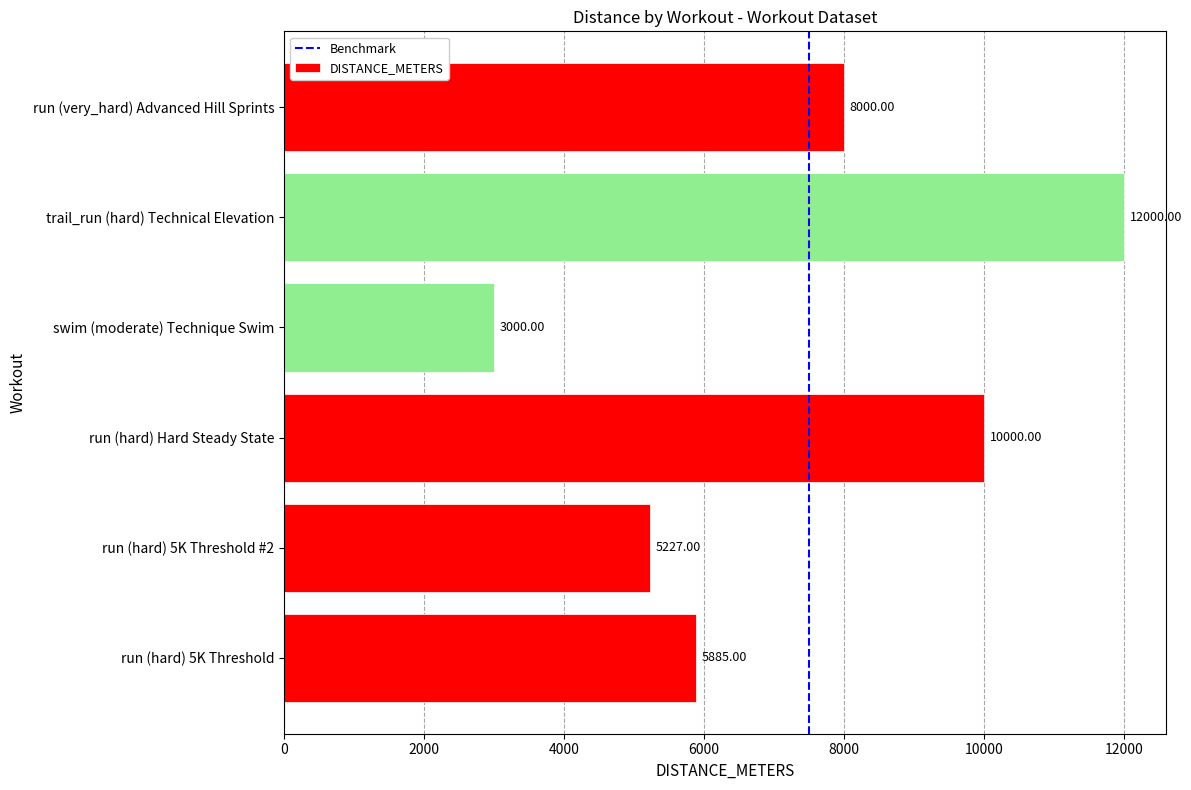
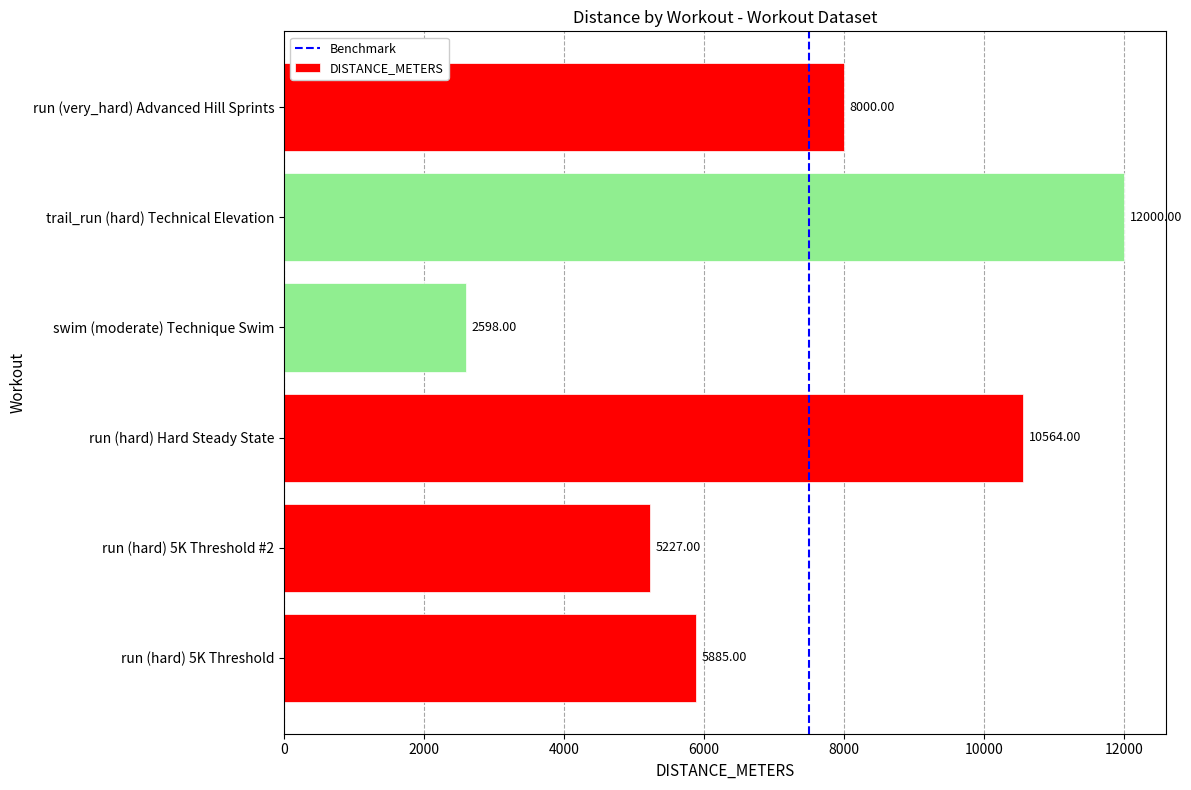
swim (moderate) Technique Swim: 3000.00 -> 2598.00
run (hard) Hard Steady State: 10000.00 -> 10564.00
